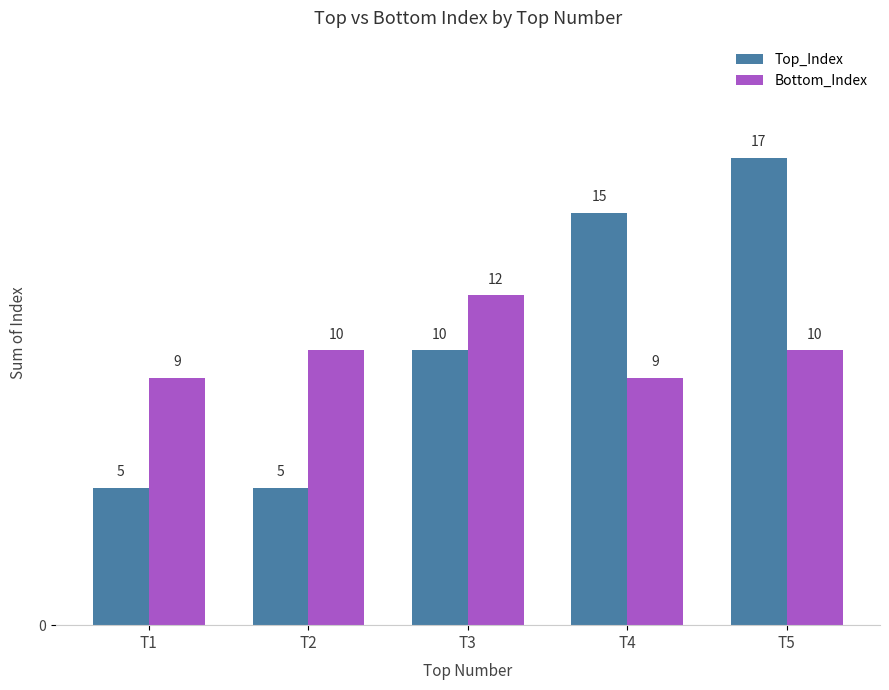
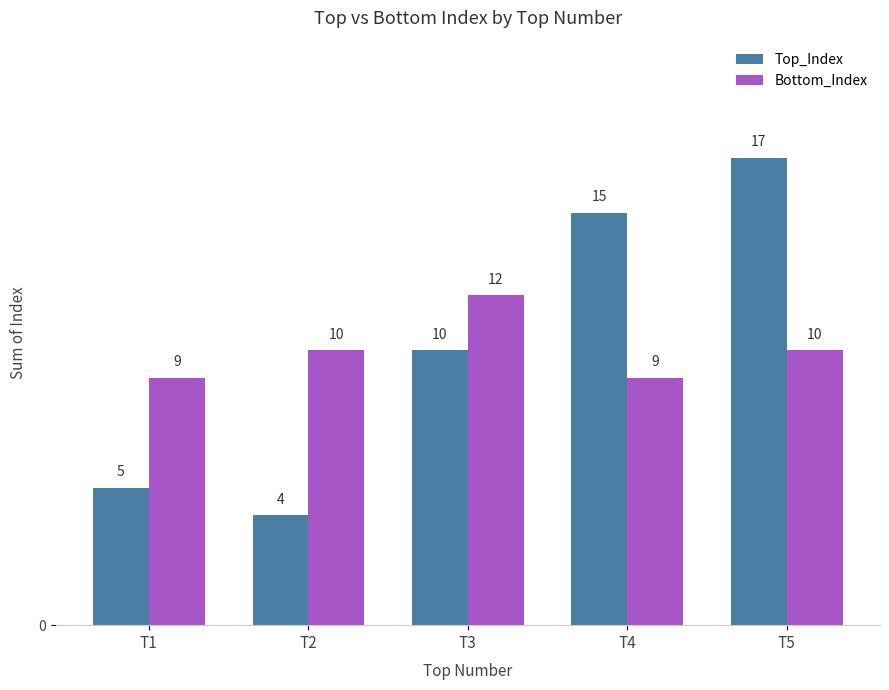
Top_Index, T2: 5 -> 4
